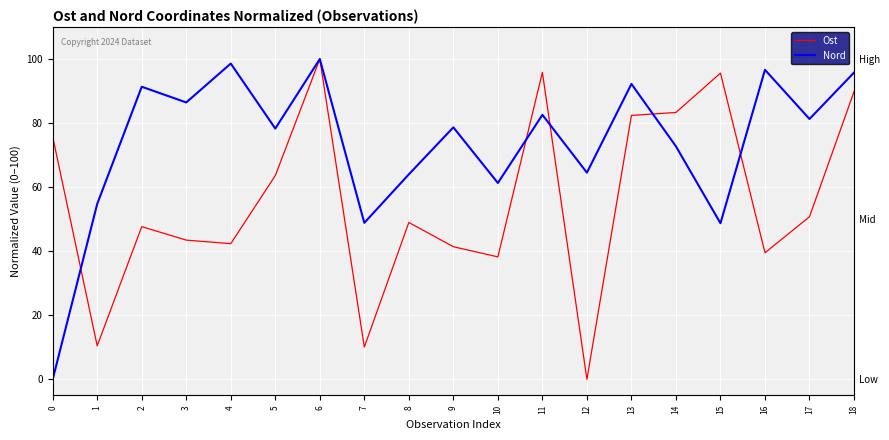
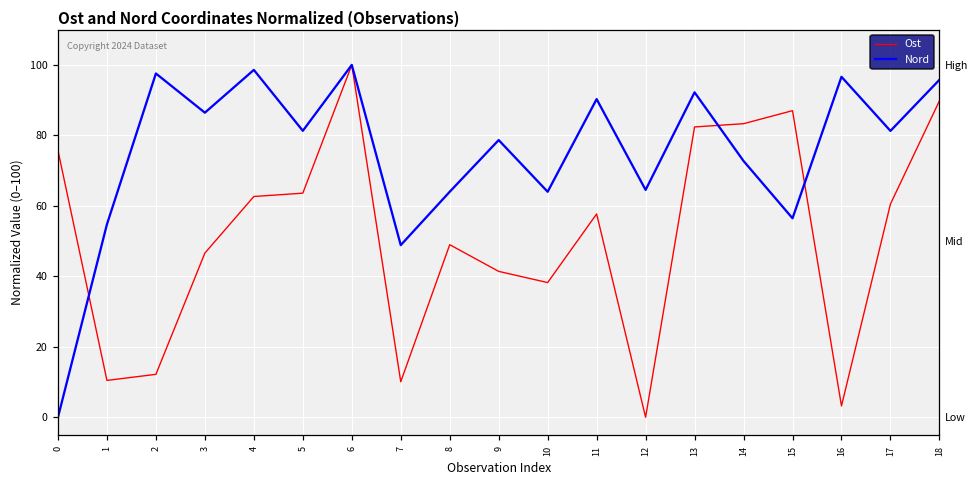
Ost, 2: 48 -> 12
Nord, 2: 91 -> 98
Ost, 3: 43 -> 47
Ost, 4: 42 -> 63
Nord, 5: 78 -> 81
Nord, 10: 61 -> 64
Ost, 11: 96 -> 58
Nord, 11: 83 -> 90
Ost, 15: 96 -> 87
Nord, 15: 49 -> 56
Ost, 16: 40 -> 3
Ost, 17: 51 -> 61
